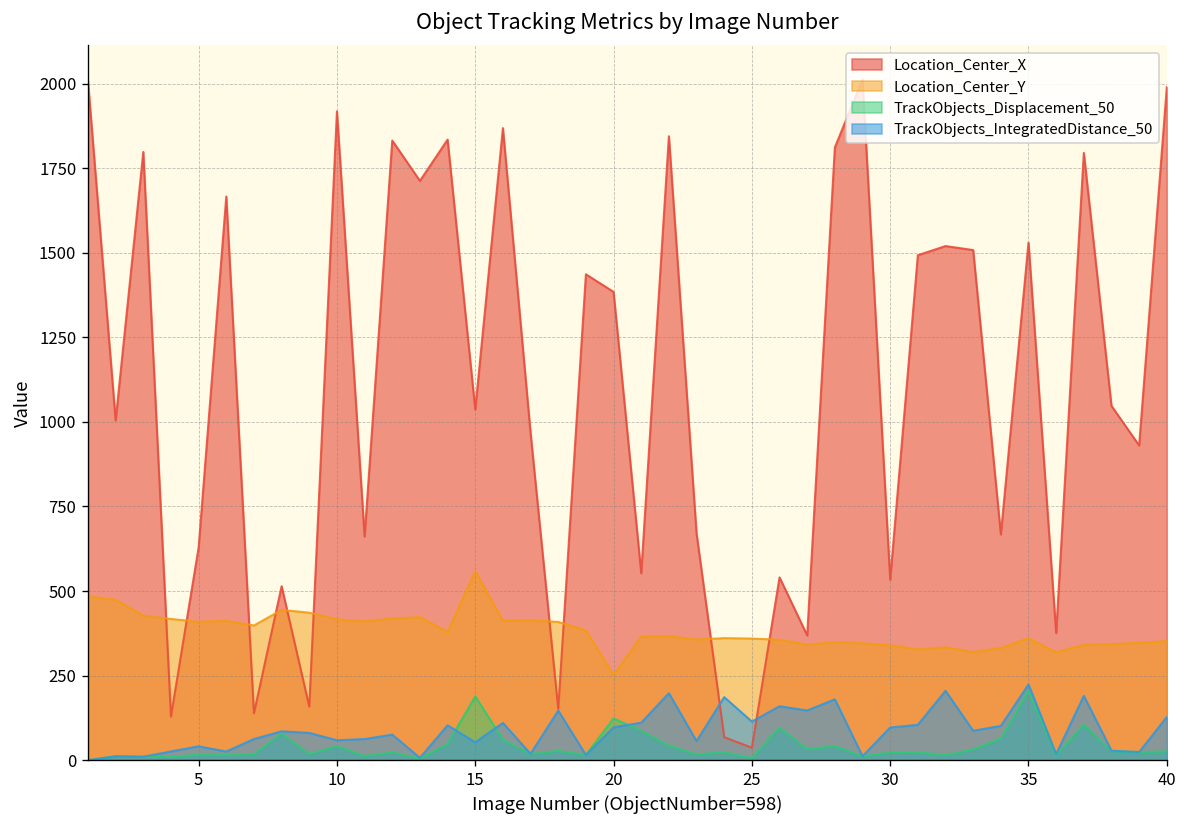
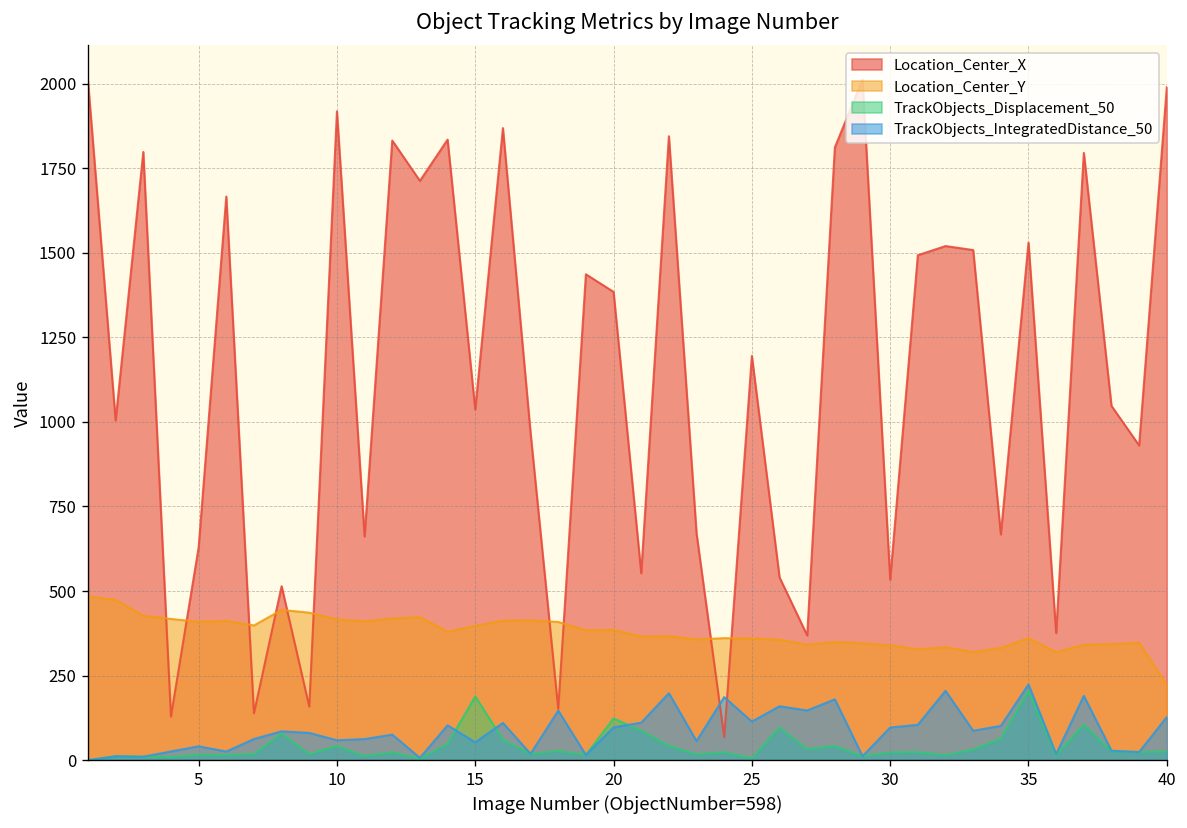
Location_Center_Y, 15: 560 -> 400
Location_Center_Y, 20: 250 -> 390
Location_Center_X, 25: 40 -> 1200
Location_Center_Y, 40: 350 -> 220
